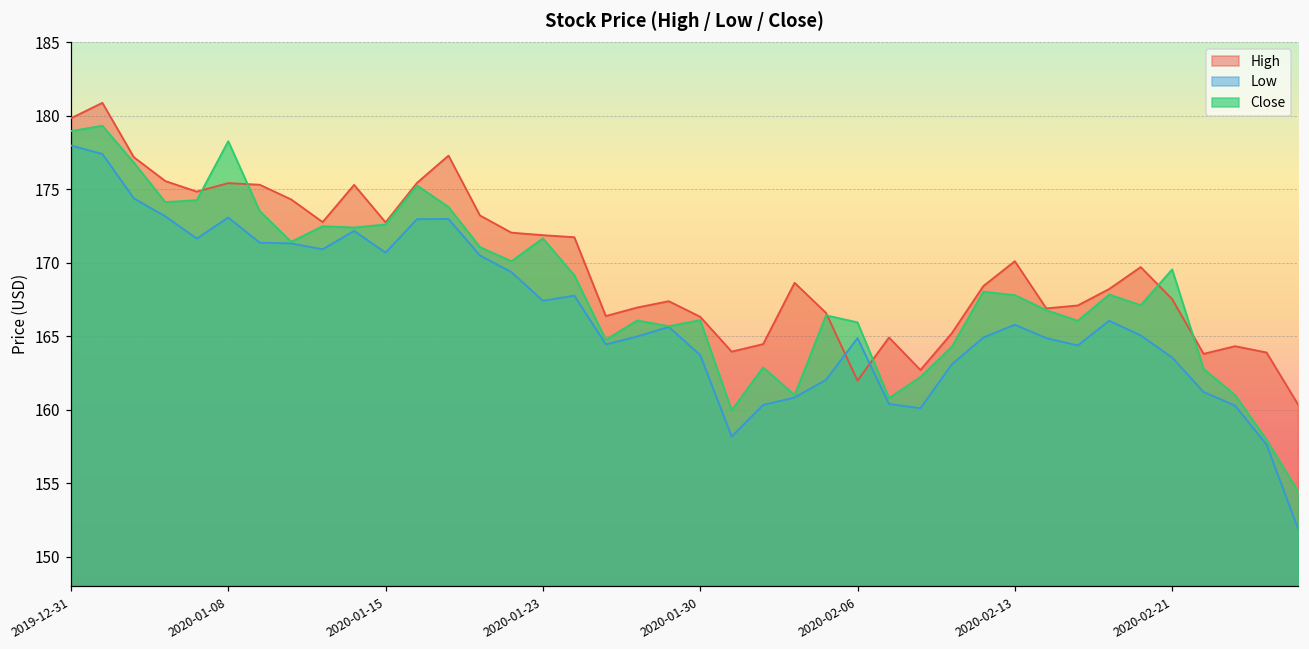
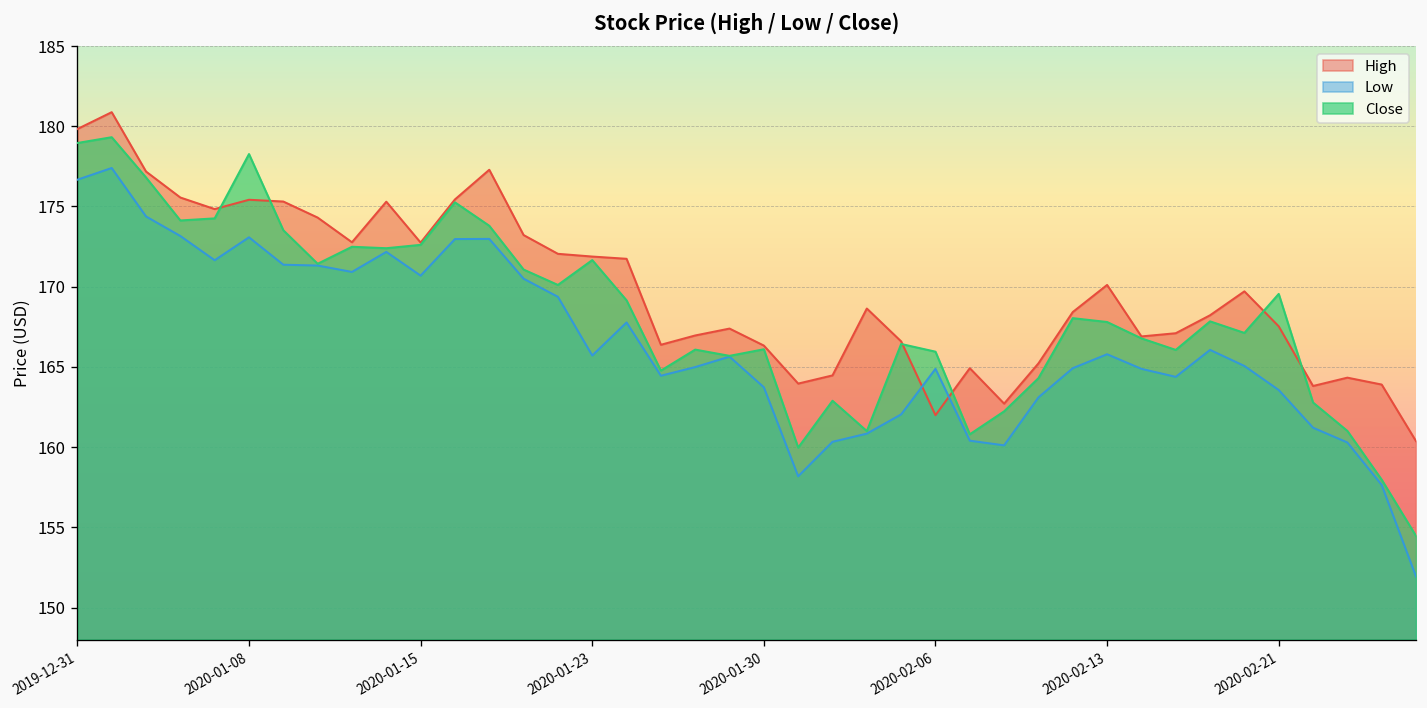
Low, 2019-12-31: 178.0 -> 176.7
Low, 2020-01-23: 167.4 -> 165.7
